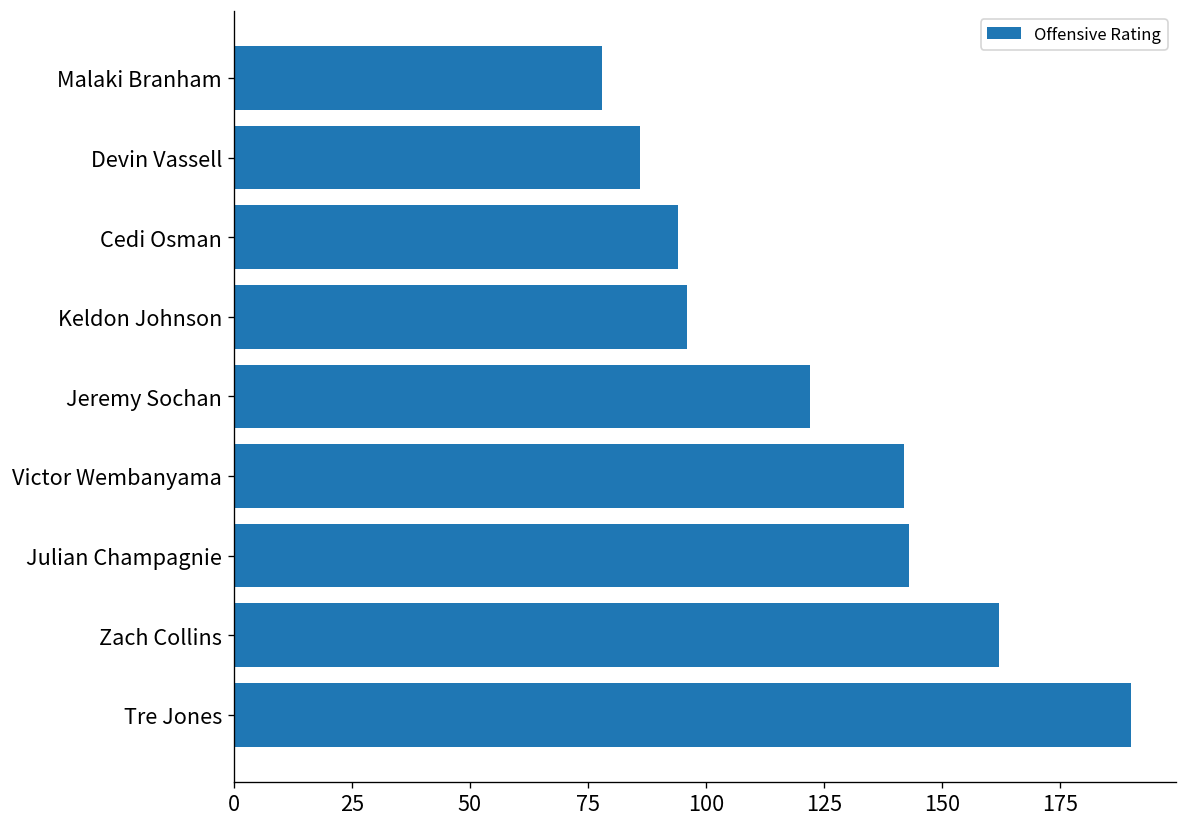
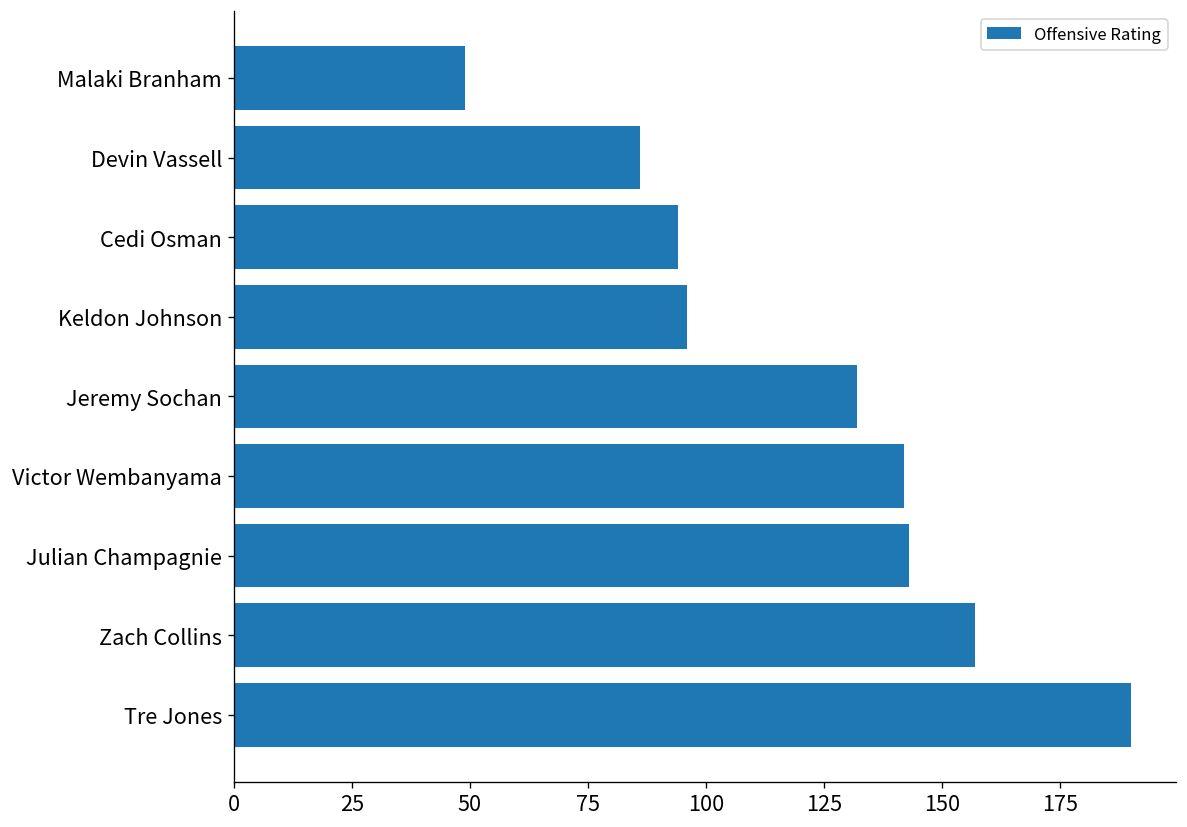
Malaki Branham: 78 -> 49
Jeremy Sochan: 122 -> 132
Zach Collins: 162 -> 157
